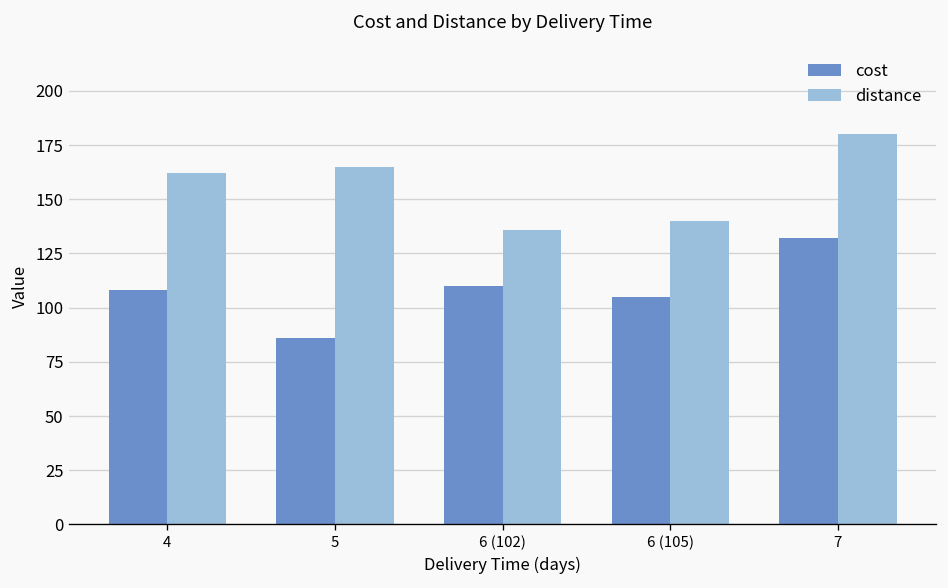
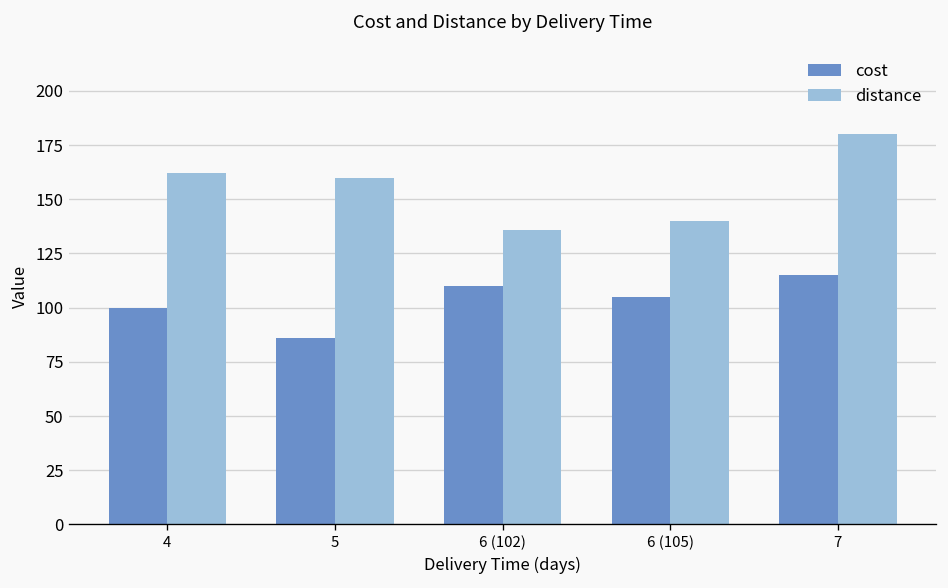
cost, 4: 108 -> 100
distance, 5: 165 -> 160
cost, 7: 132 -> 115
